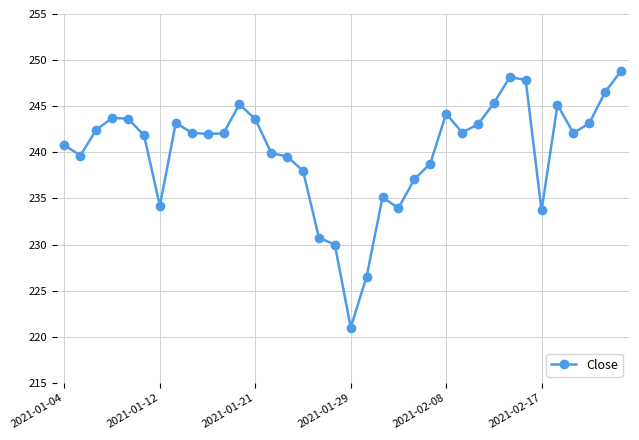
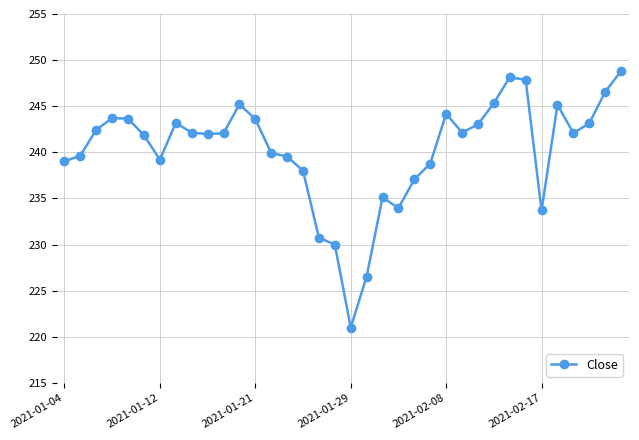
2021-01-04: 241 -> 239
2021-01-12: 234 -> 239
